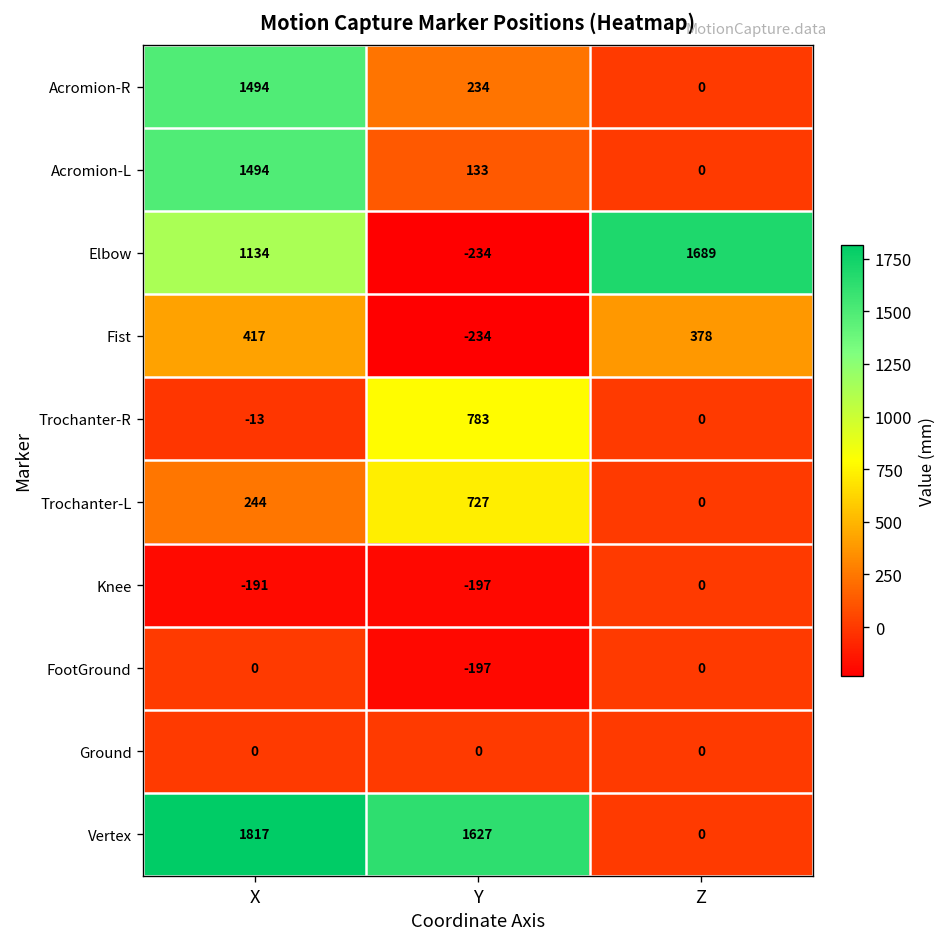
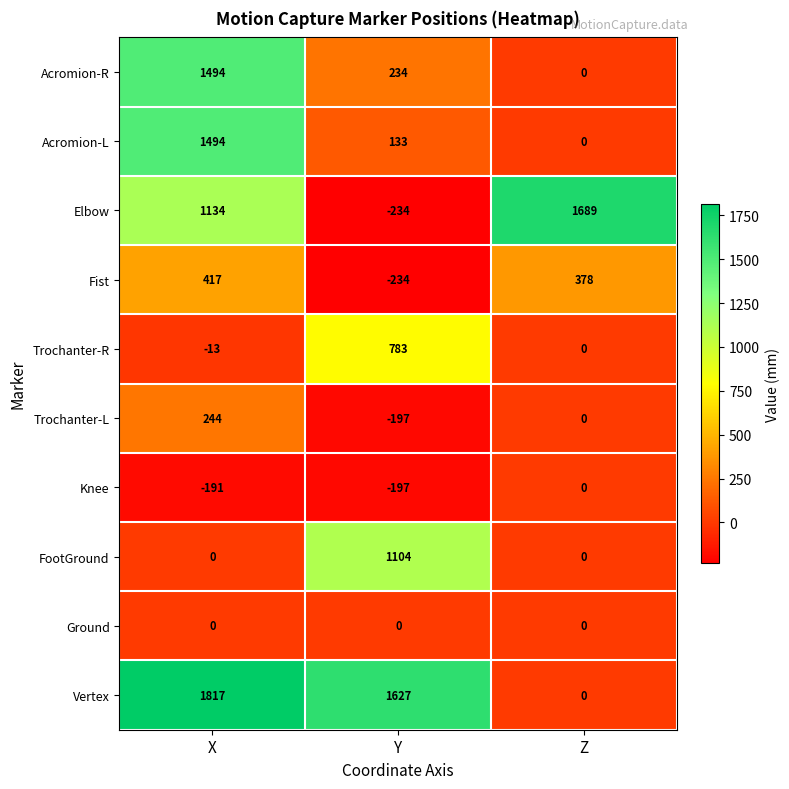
Trochanter-L, Y: 727 -> -197
FootGround, Y: -197 -> 1104
